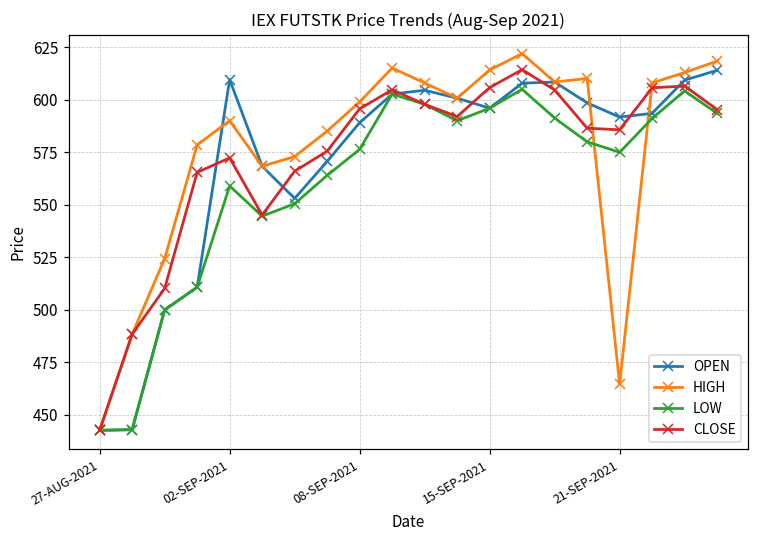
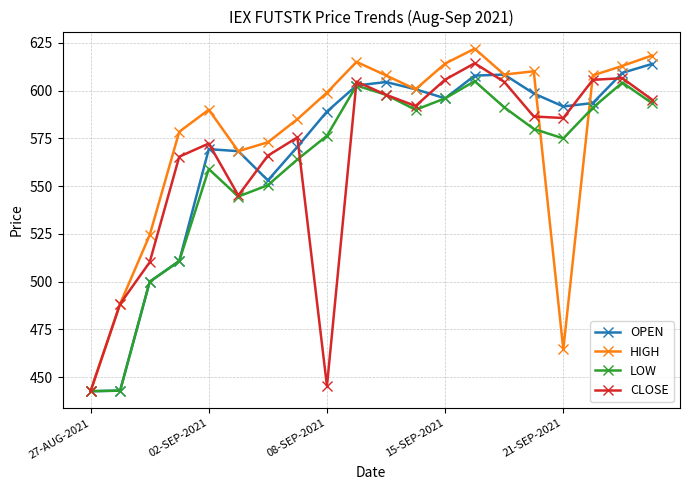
OPEN, 02-SEP-2021: 610 -> 569
CLOSE, 08-SEP-2021: 596 -> 445
